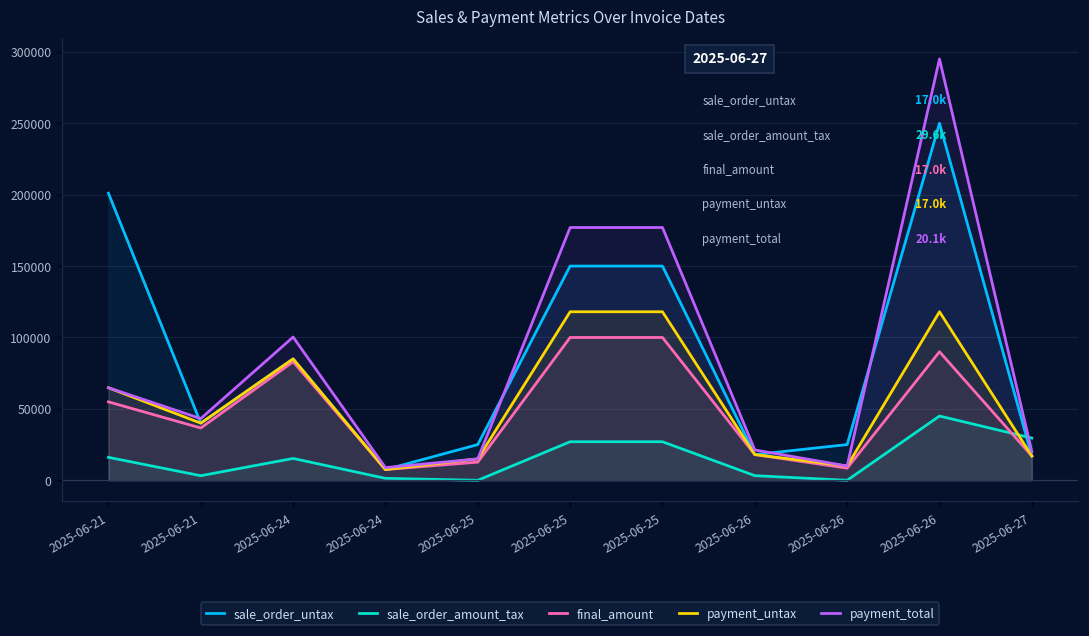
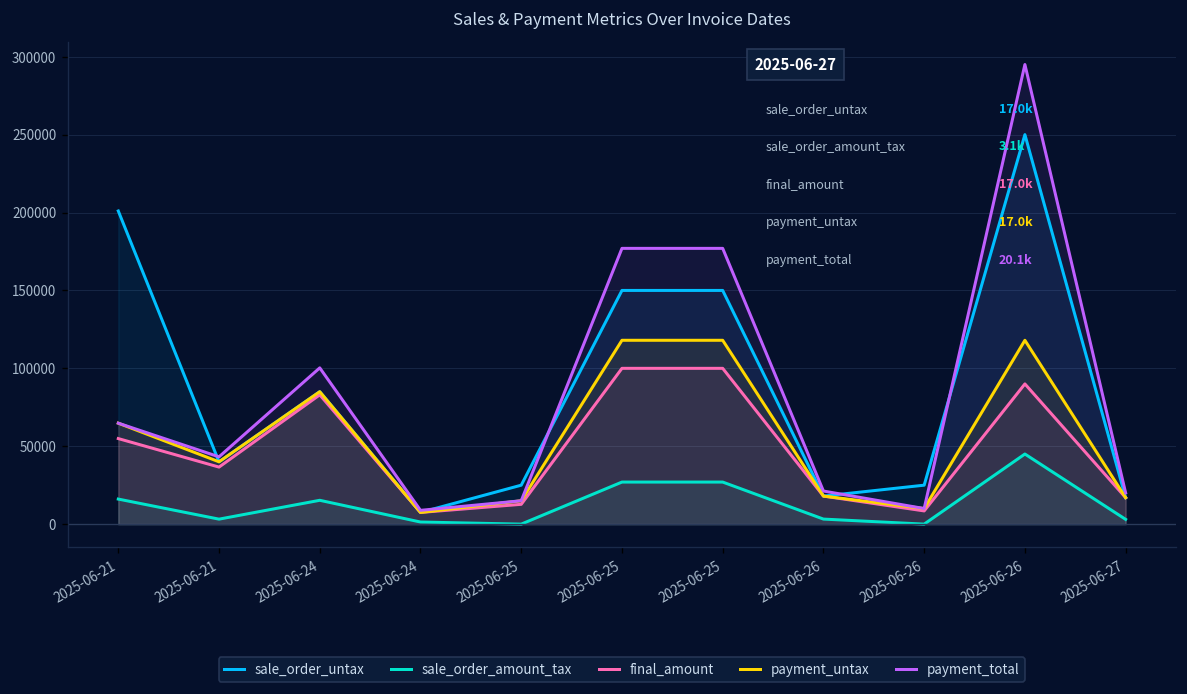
sale_order_amount_tax, 2025-06-27: 29.6k -> 3.1k
